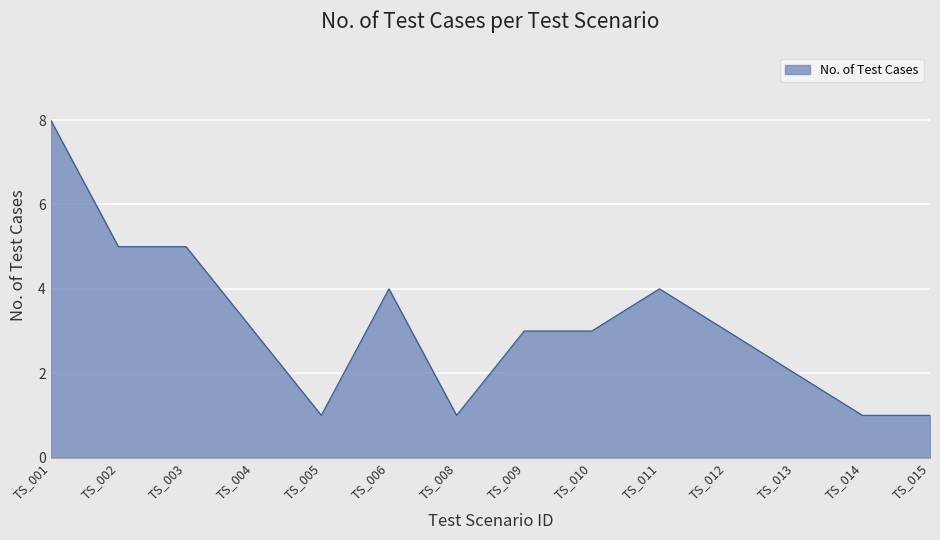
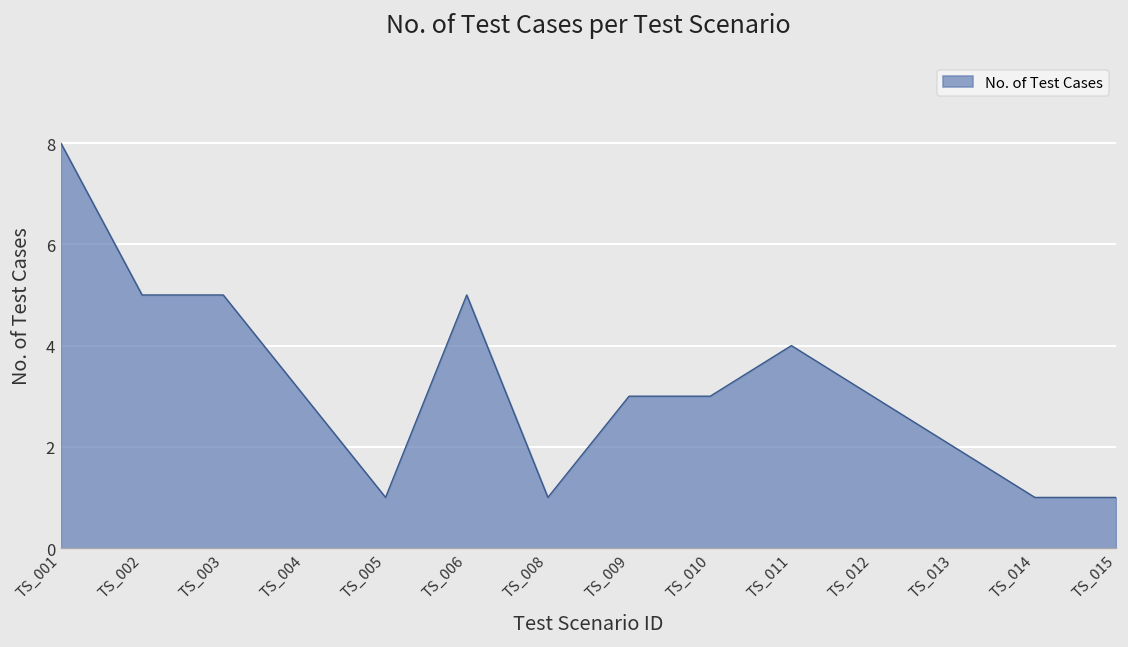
TS_006: 4 -> 5
